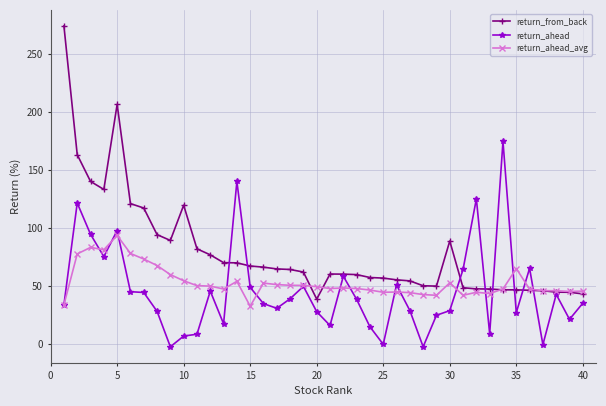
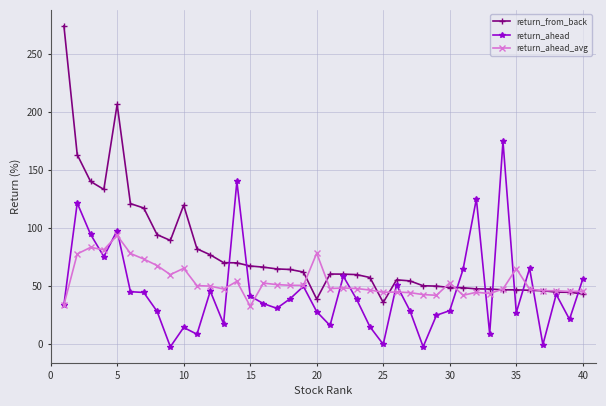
return_ahead, 10: 7 -> 14
return_ahead_avg, 10: 55 -> 65
return_ahead, 15: 49 -> 41
return_ahead_avg, 20: 49 -> 78
return_from_back, 25: 57 -> 36
return_from_back, 30: 89 -> 49
return_ahead, 40: 35 -> 56
